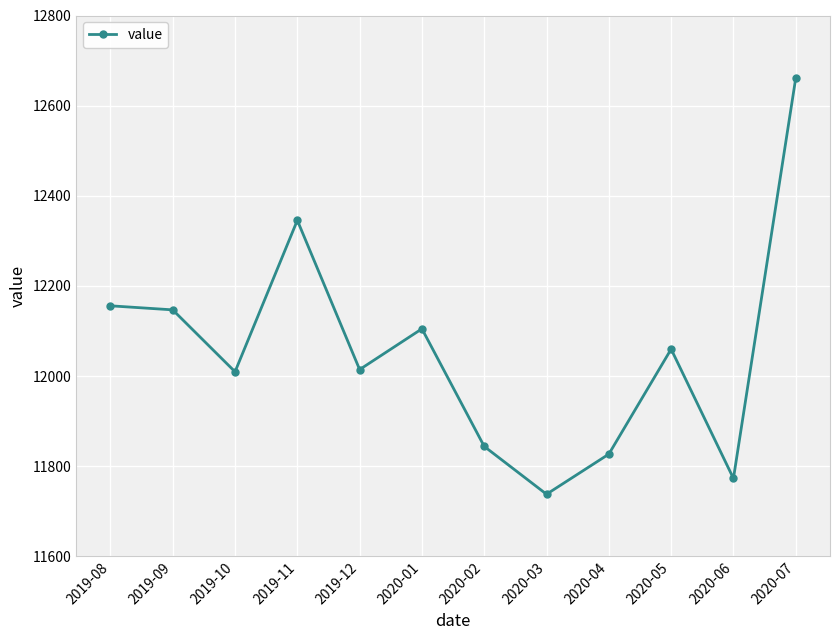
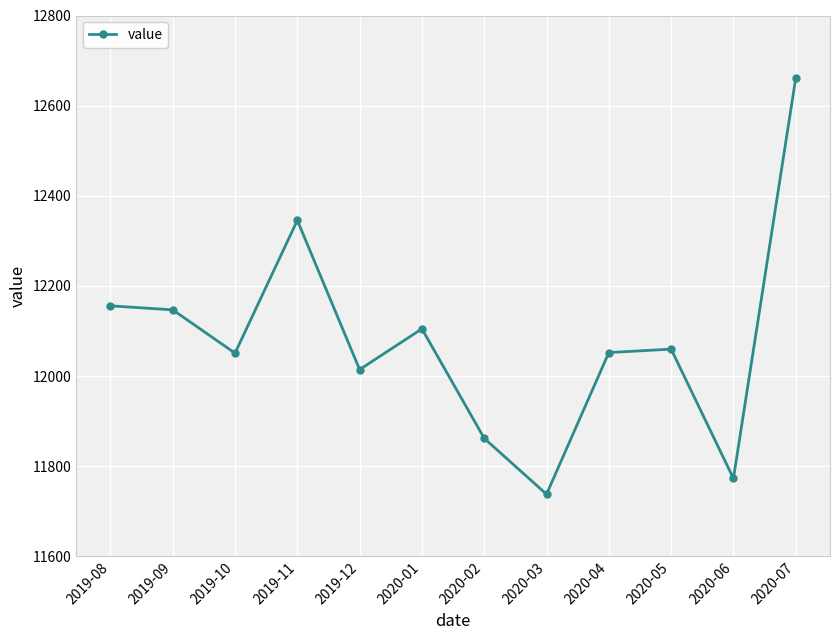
2019-10: 12010 -> 12050
2020-02: 11840 -> 11860
2020-04: 11830 -> 12050
